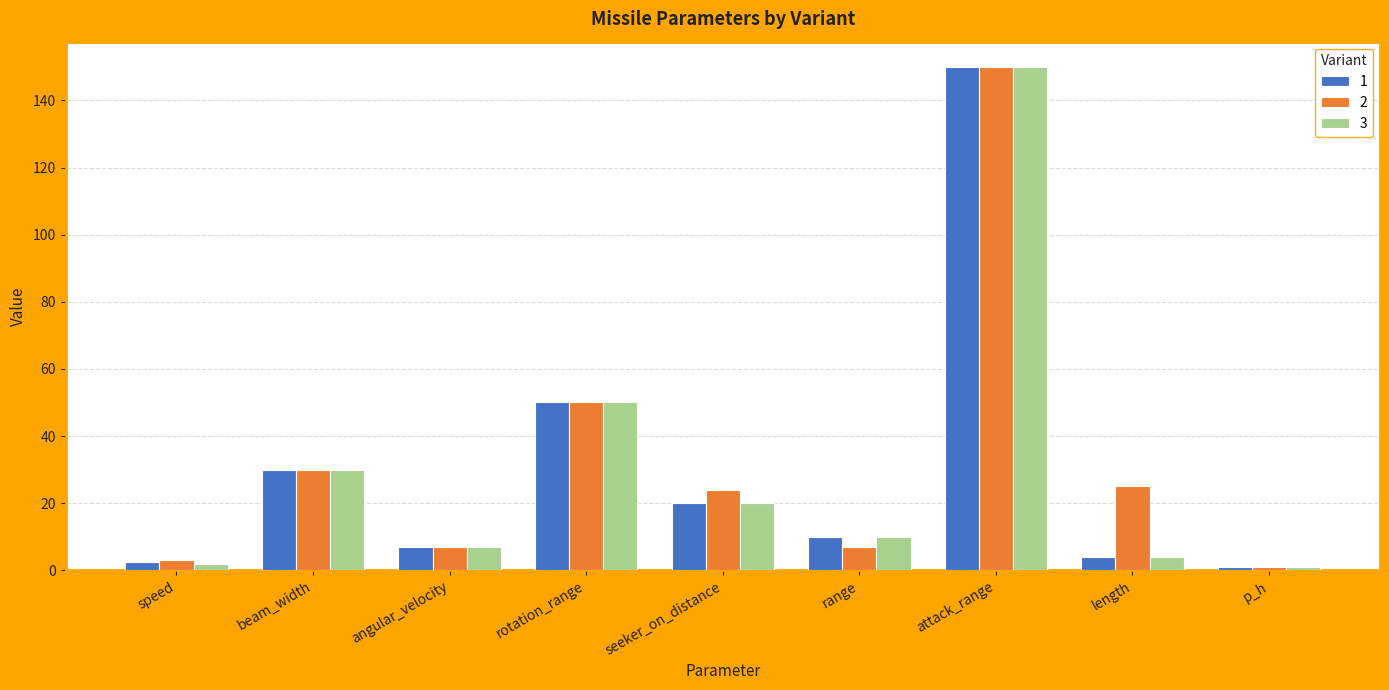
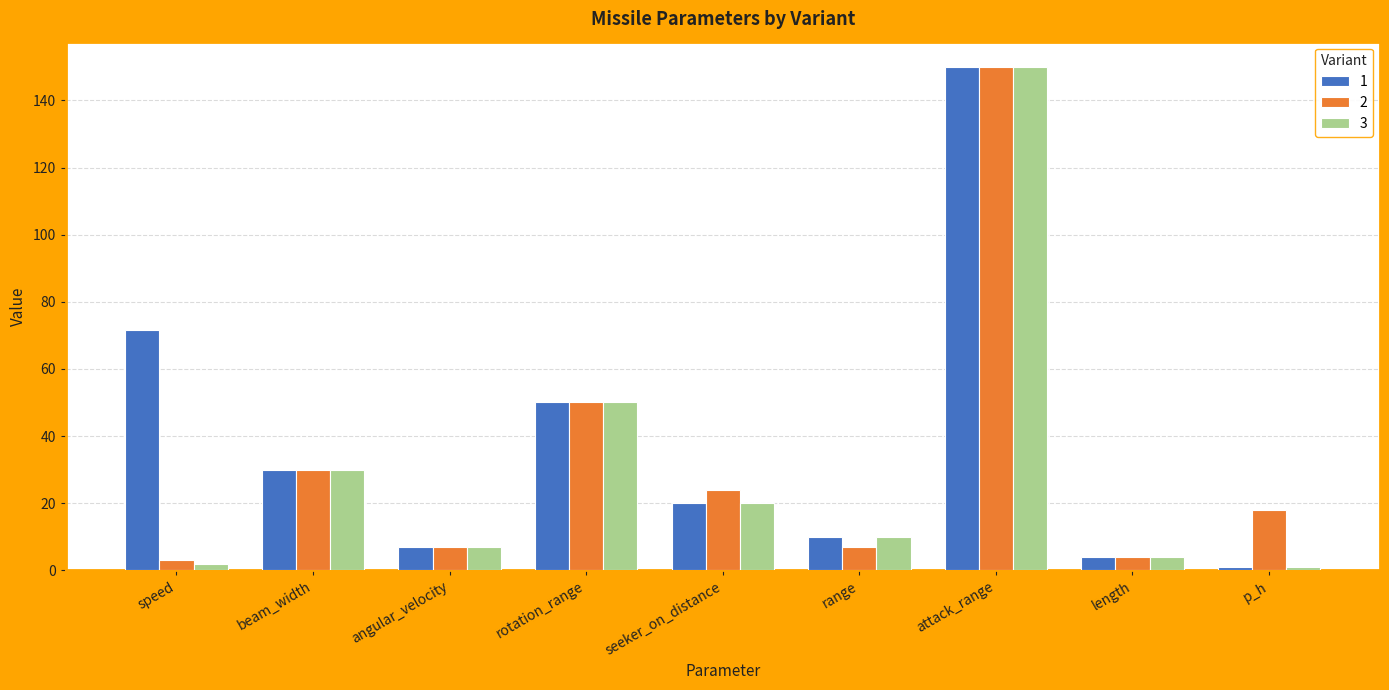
1, speed: 3 -> 72
2, length: 25 -> 4
2, p_h: 1 -> 18
